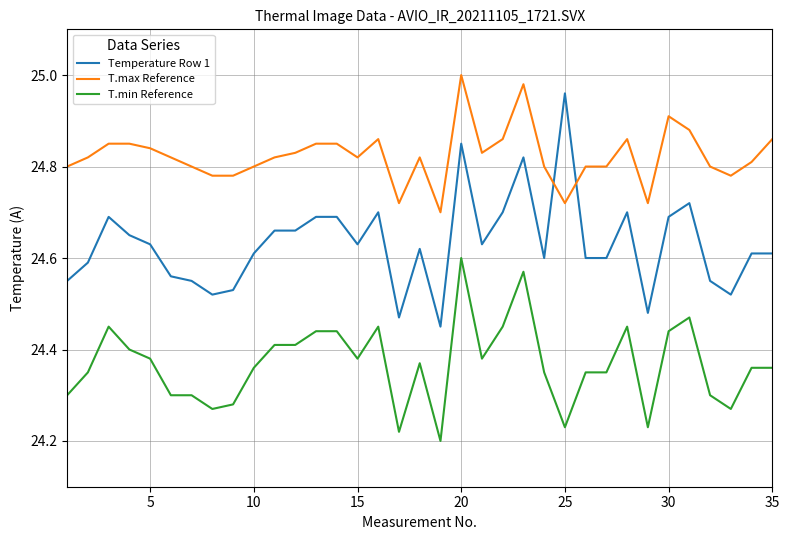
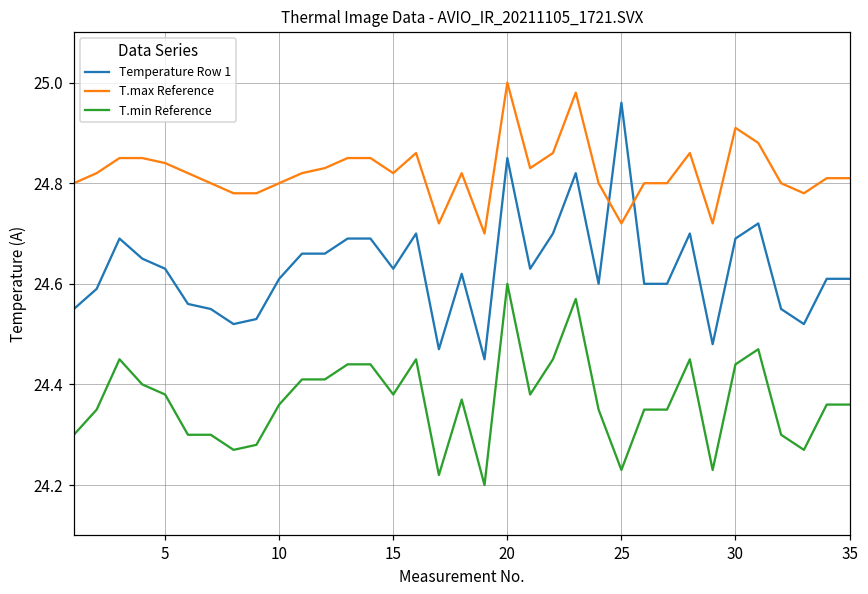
T.max Reference, 35: 24.86 -> 24.81
